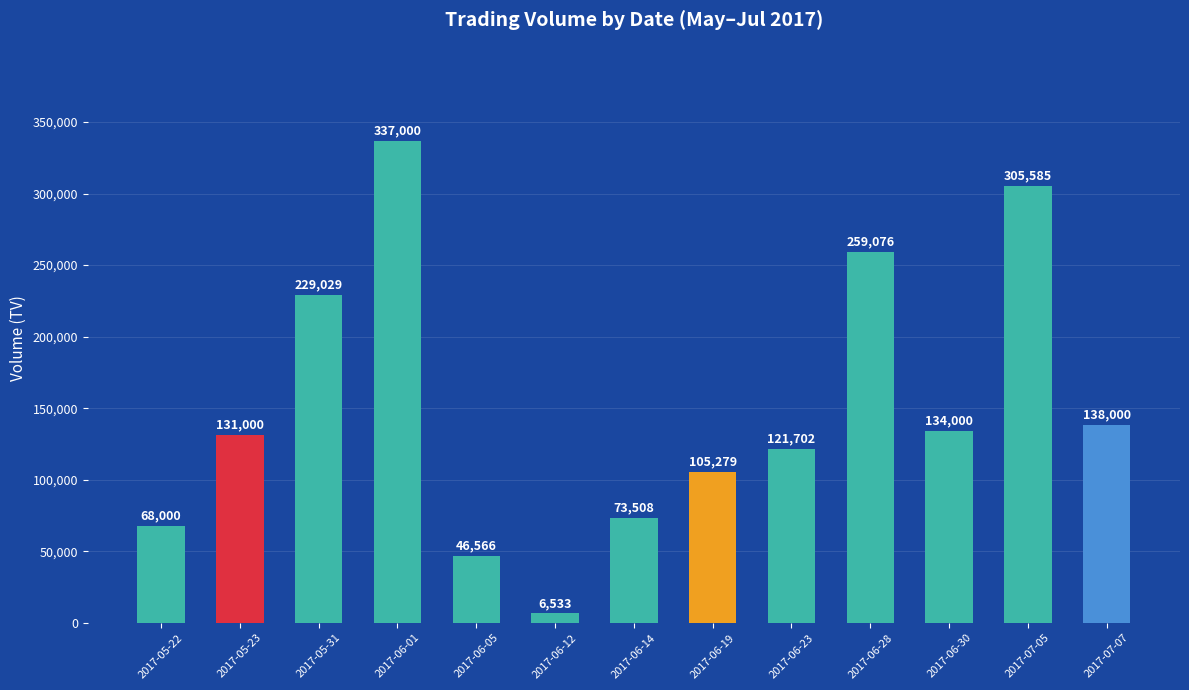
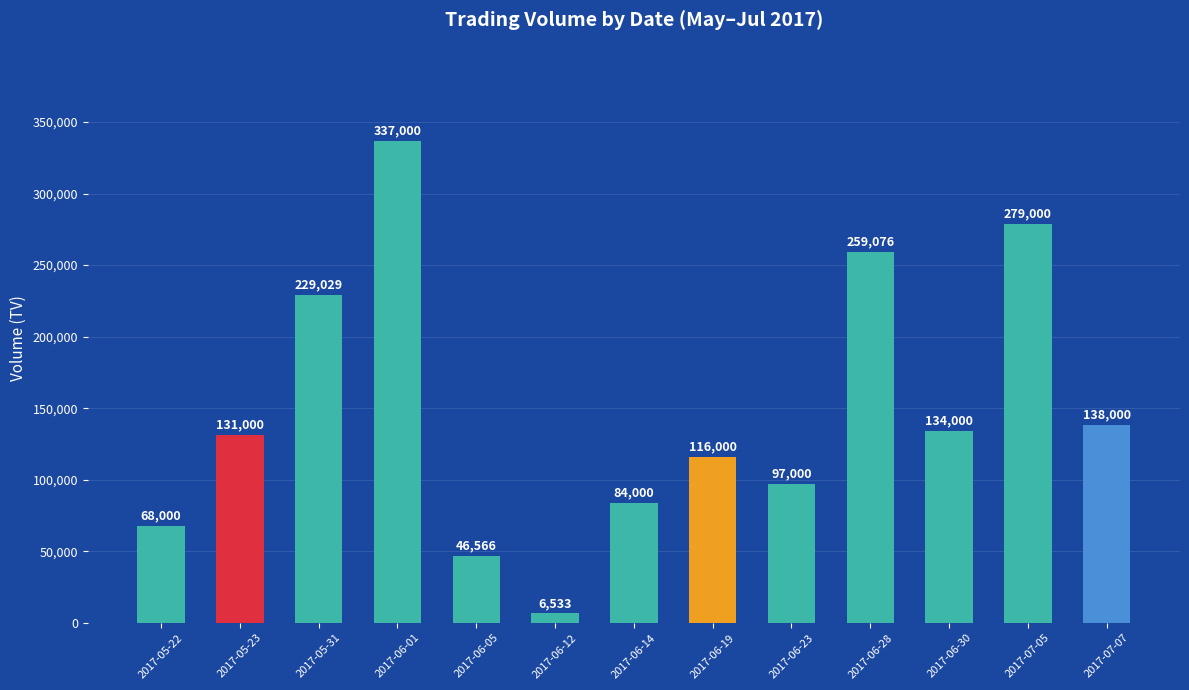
2017-06-14: 73,508 -> 84,000
2017-06-19: 105,279 -> 116,000
2017-06-23: 121,702 -> 97,000
2017-07-05: 305,585 -> 279,000
